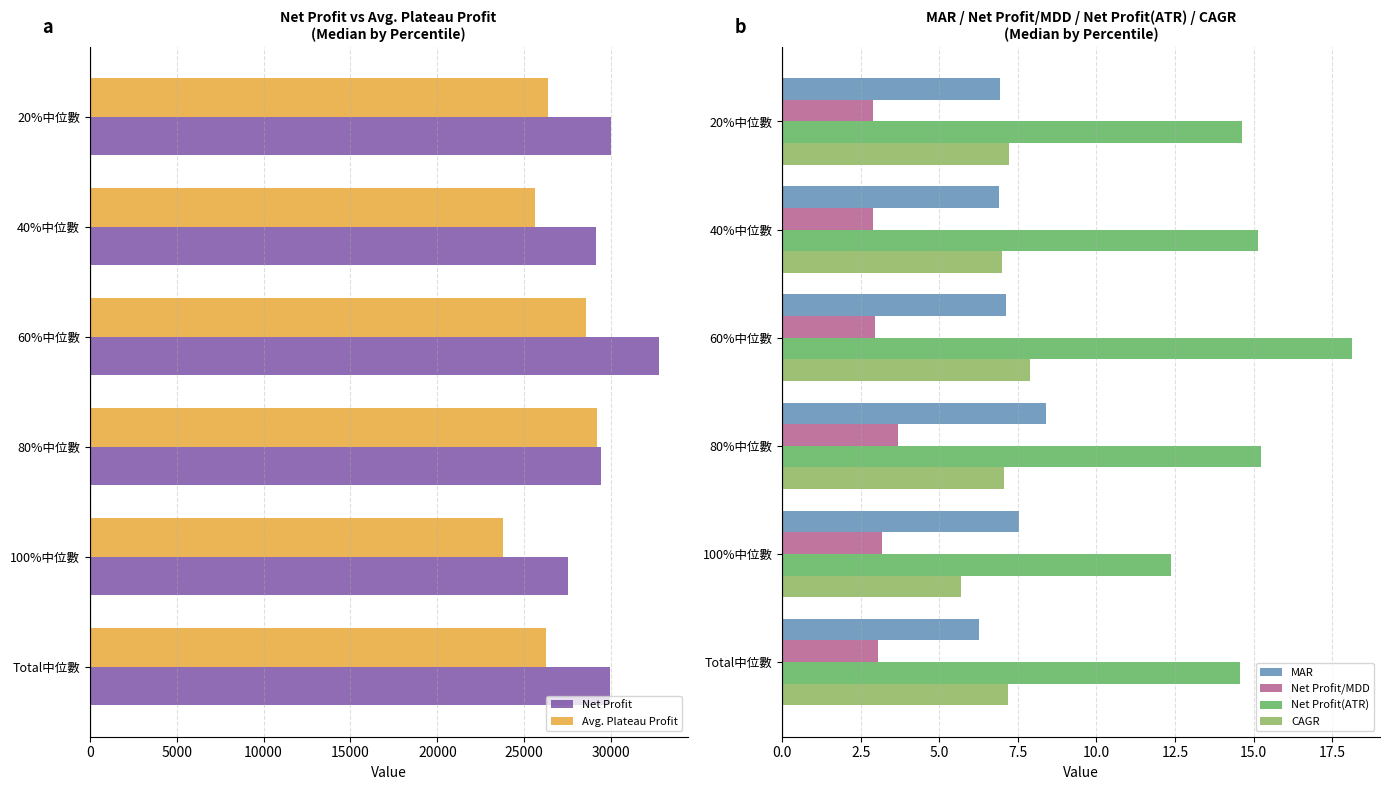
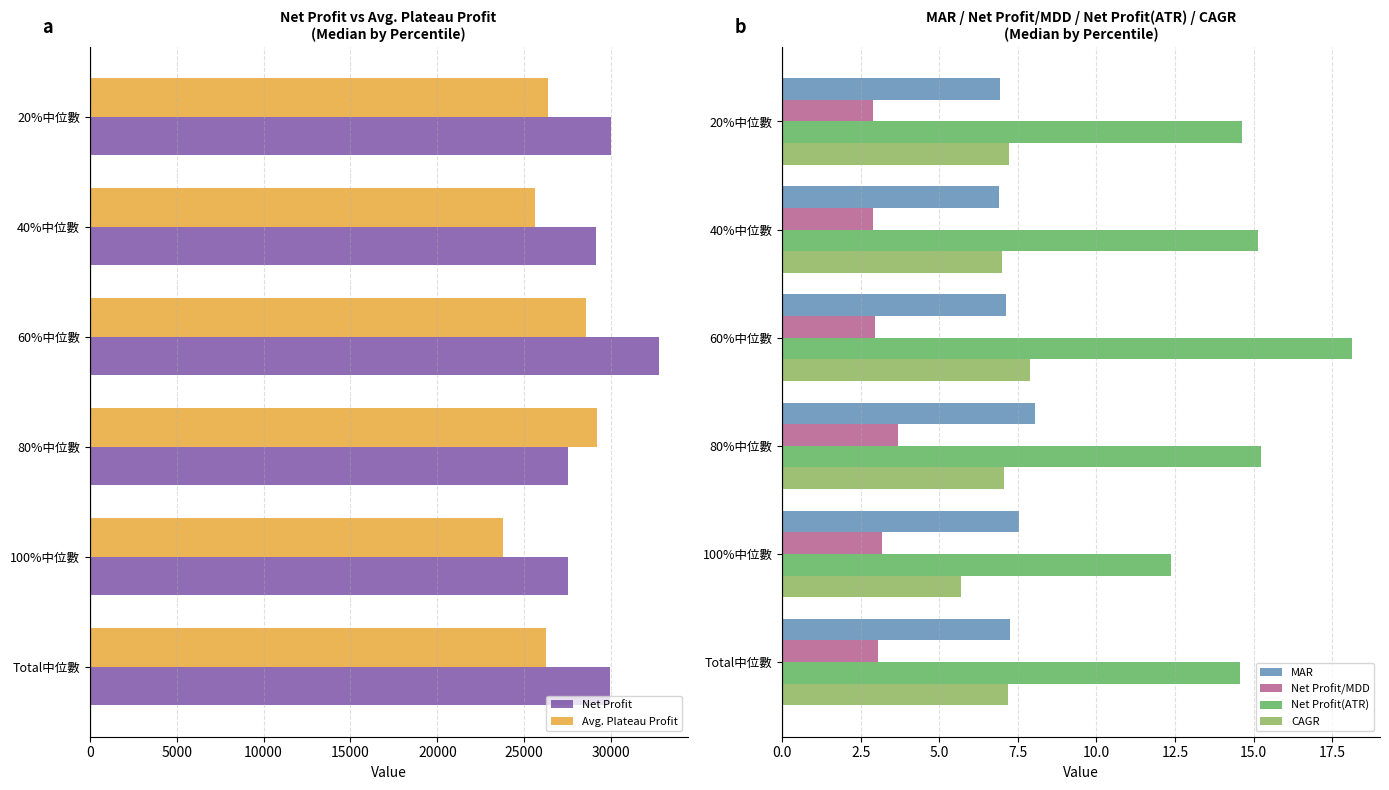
Net Profit vs Avg. Plateau Profit (Median by Percentile), Net Profit, 80%中位數: 29400 -> 27500
MAR / Net Profit/MDD / Net Profit(ATR) / CAGR (Median by Percentile), MAR, 80%中位數: 8.4 -> 8.0
MAR / Net Profit/MDD / Net Profit(ATR) / CAGR (Median by Percentile), MAR, Total中位數: 6.3 -> 7.3
